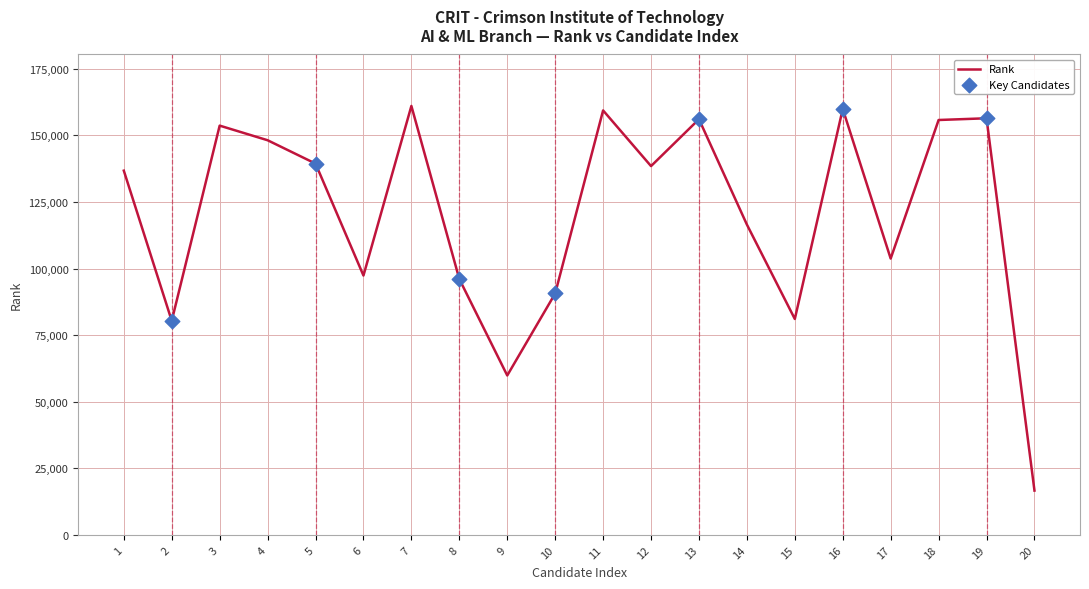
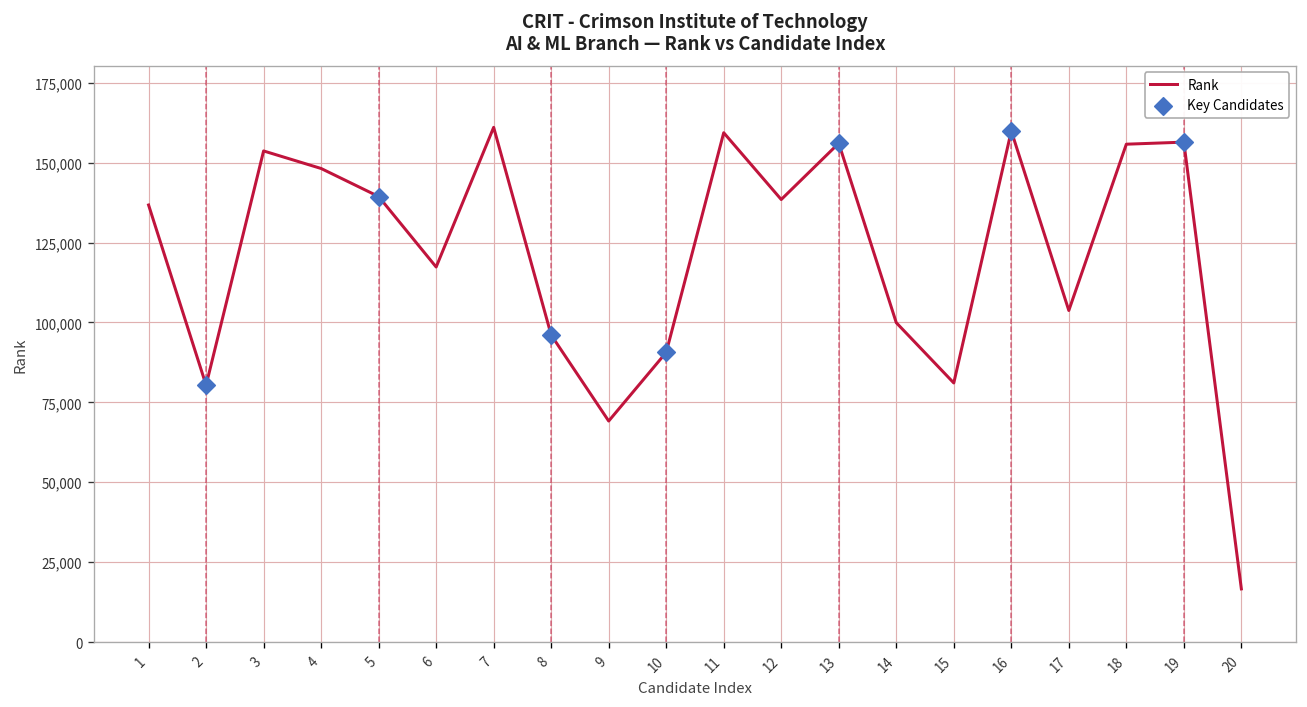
Rank, 6: 97,000 -> 117,000
Rank, 9: 60,000 -> 69,000
Rank, 14: 117,000 -> 100,000
